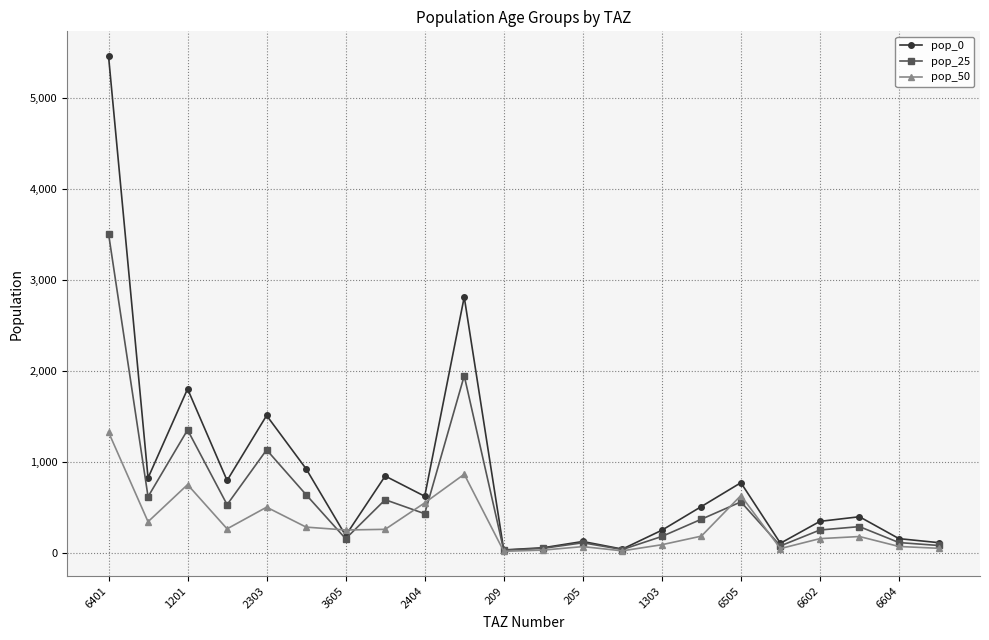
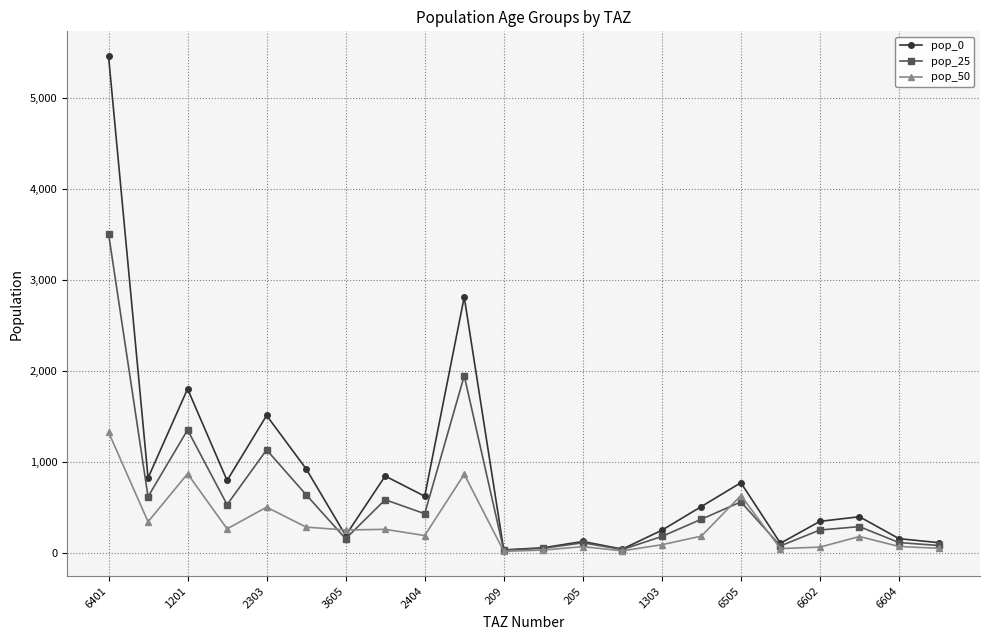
pop_50, 1201: 800 -> 900
pop_50, 2404: 600 -> 200
pop_50, 6602: 200 -> 100
